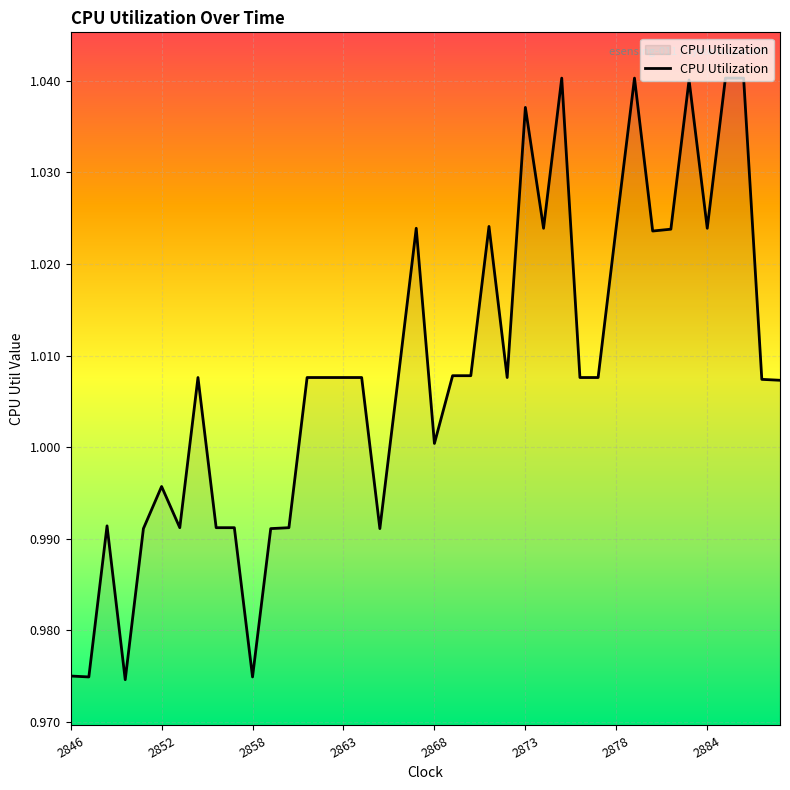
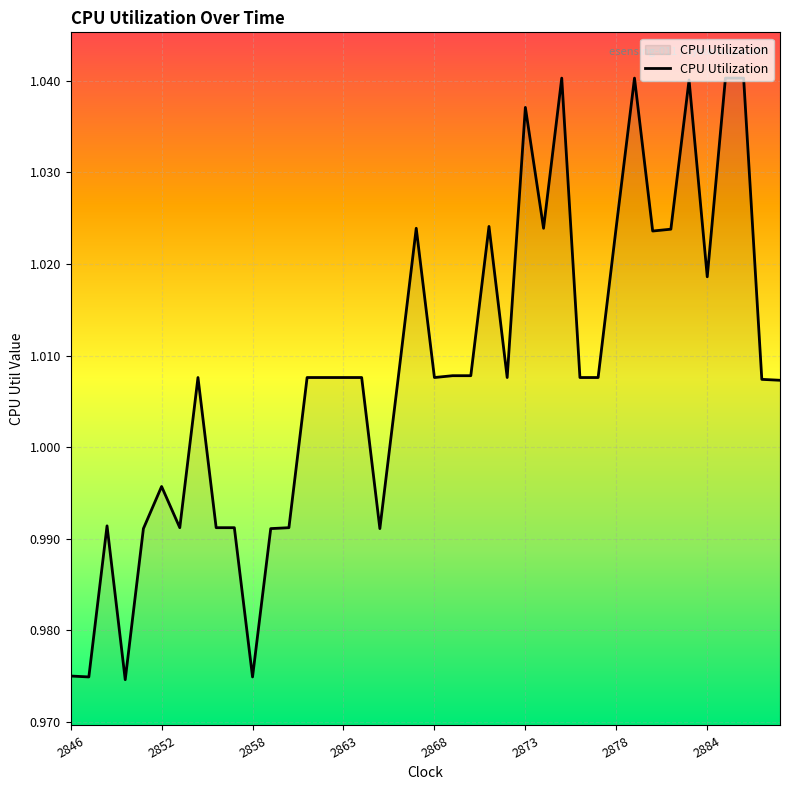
2868: 1.000 -> 1.008
2884: 1.024 -> 1.019
